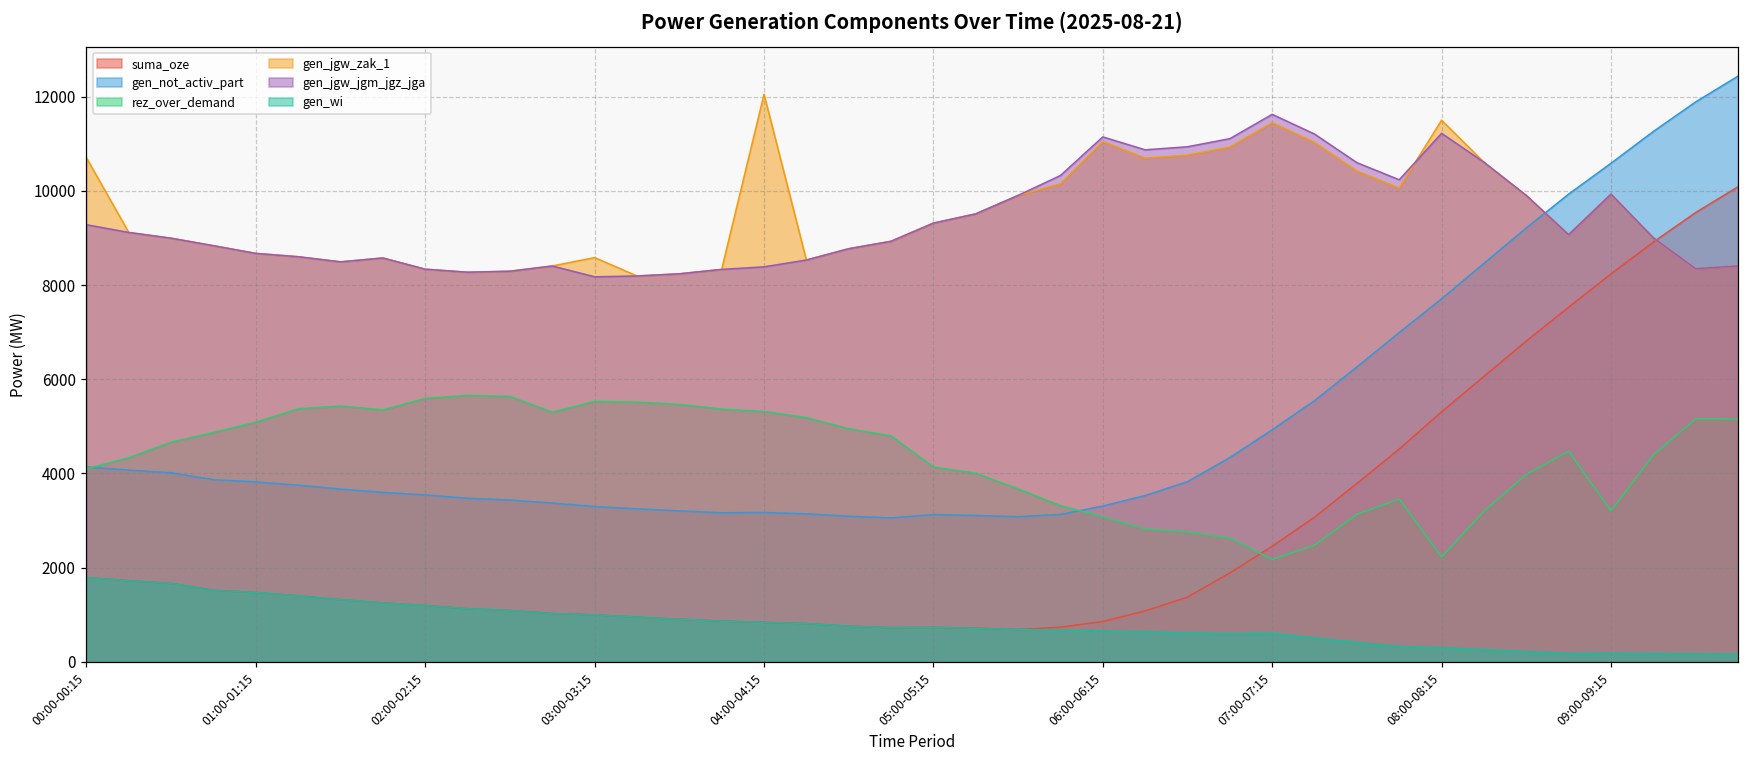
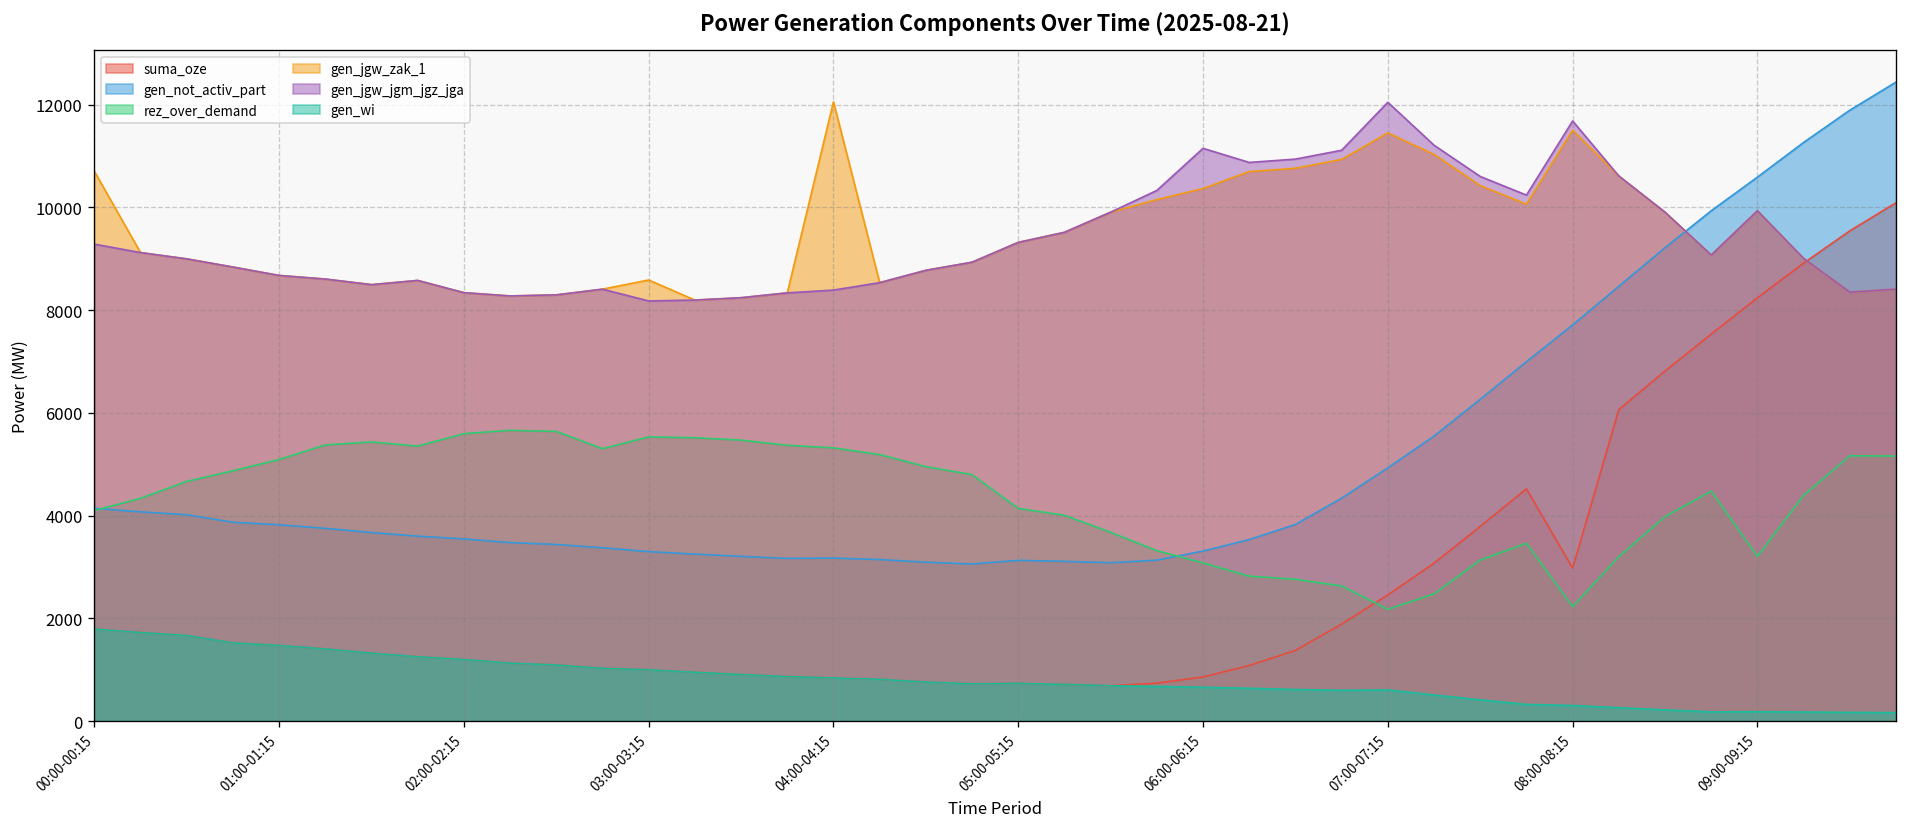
gen_jgw_zak_1, 06:00-06:15: 11000 -> 10400
gen_jgw_jgm_jgz_jga, 07:00-07:15: 11600 -> 12000
suma_oze, 08:00-08:15: 5300 -> 3000
gen_jgw_jgm_jgz_jga, 08:00-08:15: 11200 -> 11700
